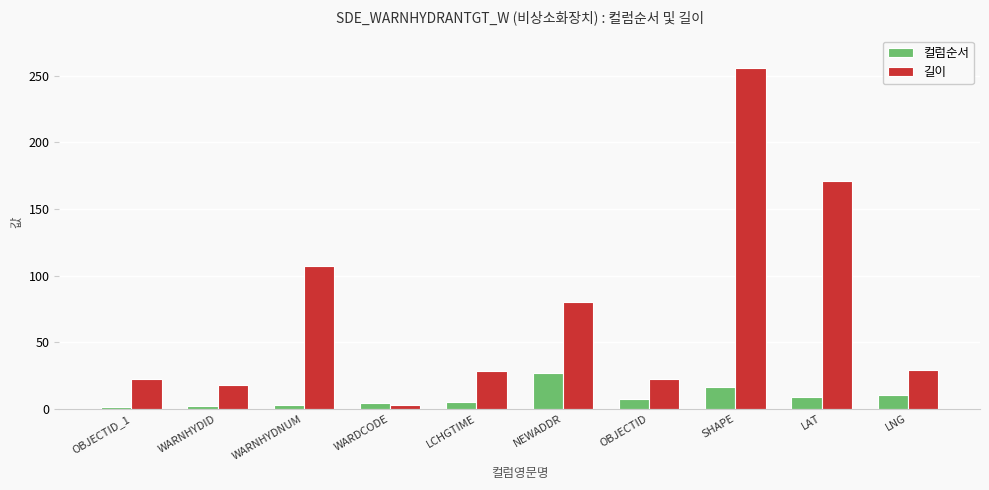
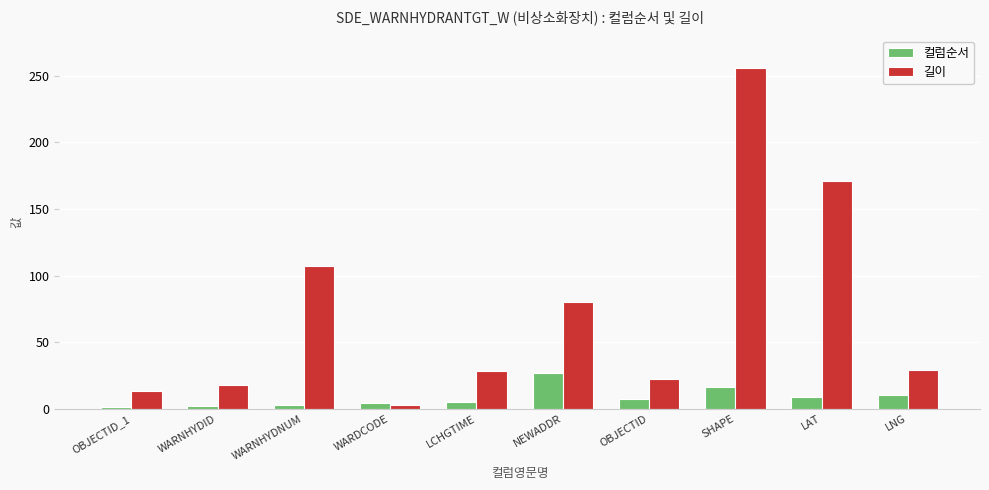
길이, OBJECTID_1: 22 -> 13
